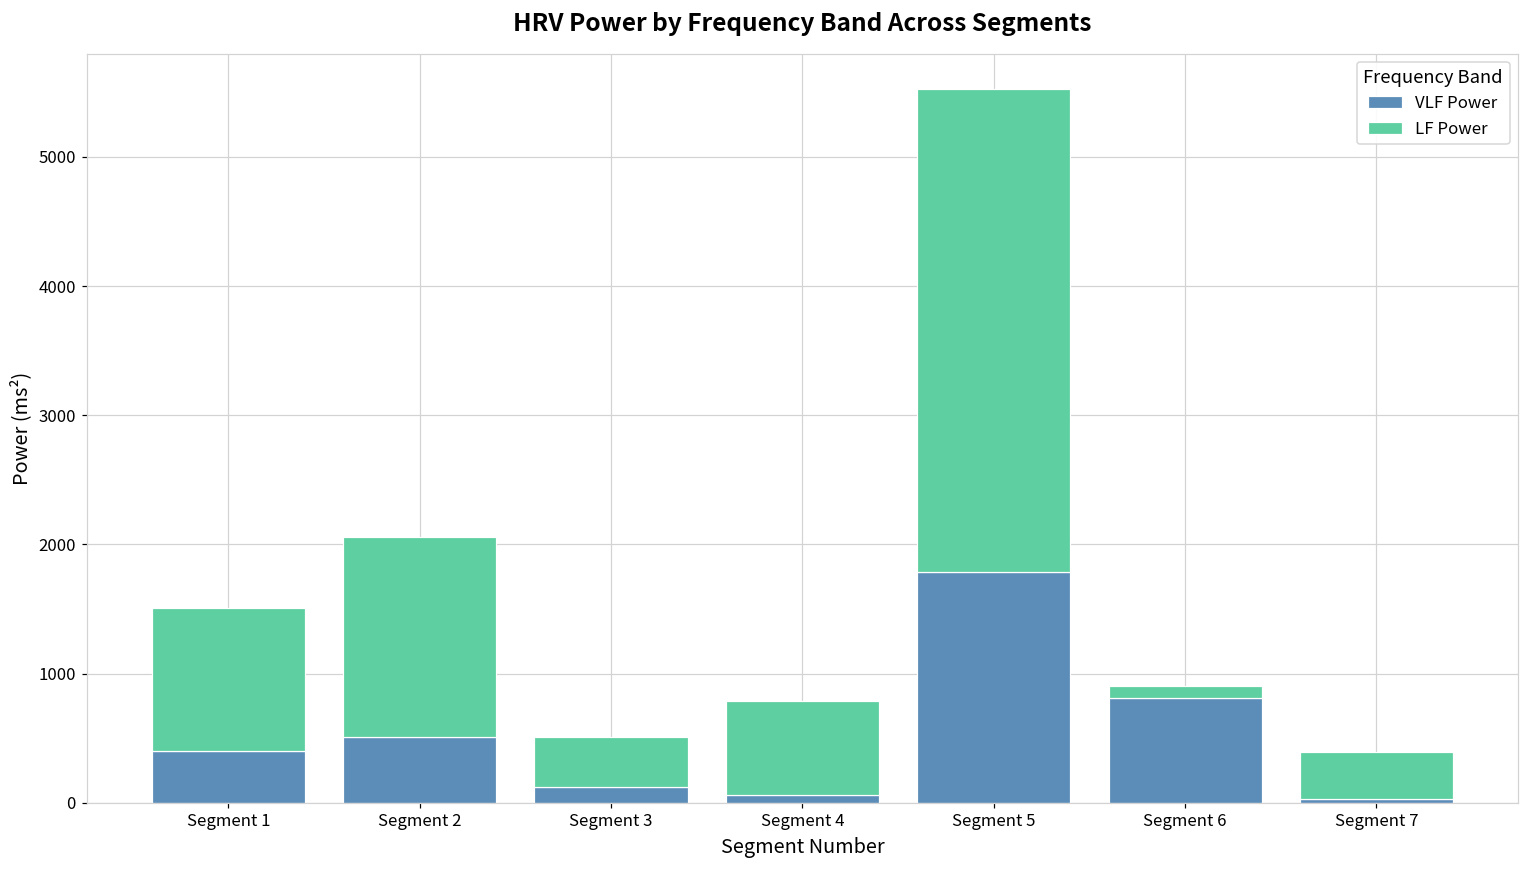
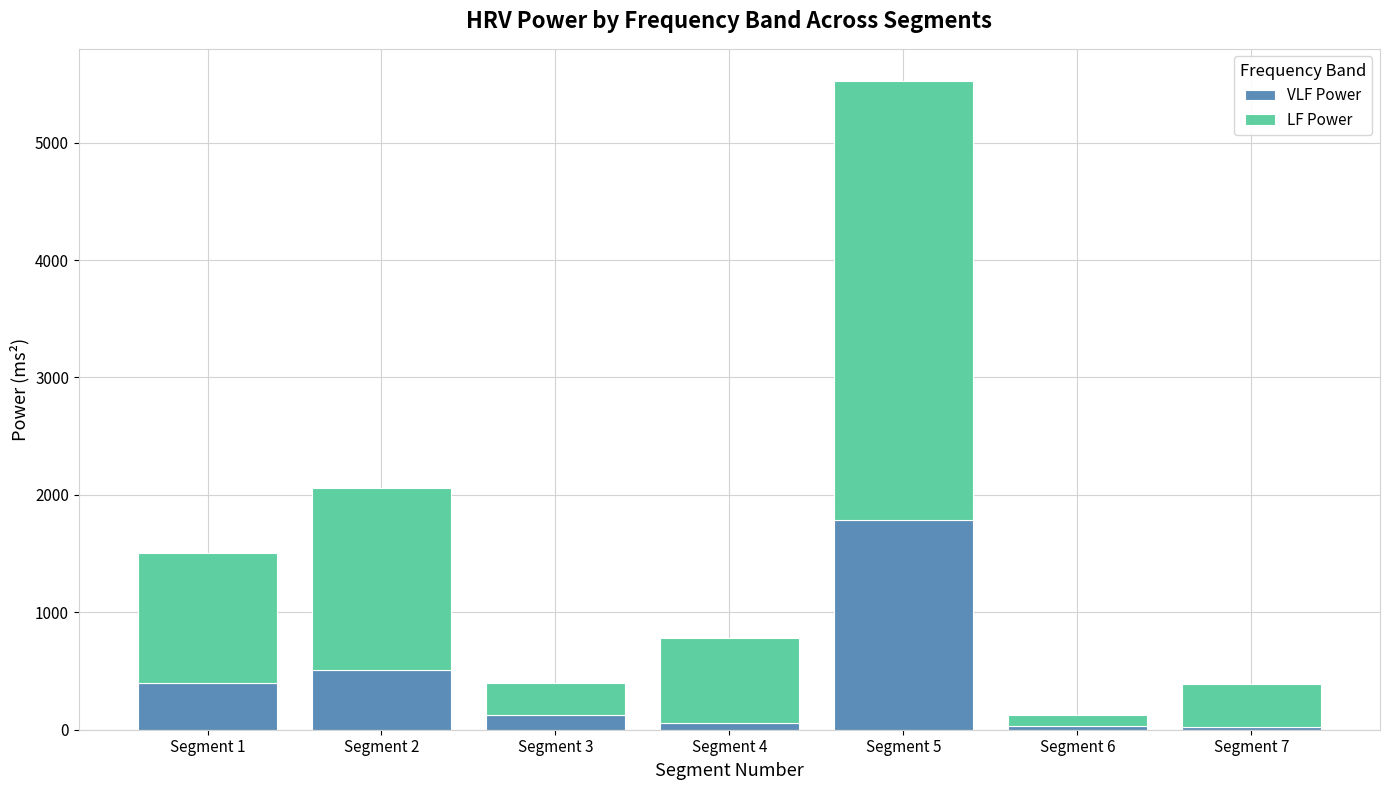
LF Power, Segment 3: 380 -> 270
VLF Power, Segment 6: 810 -> 30
